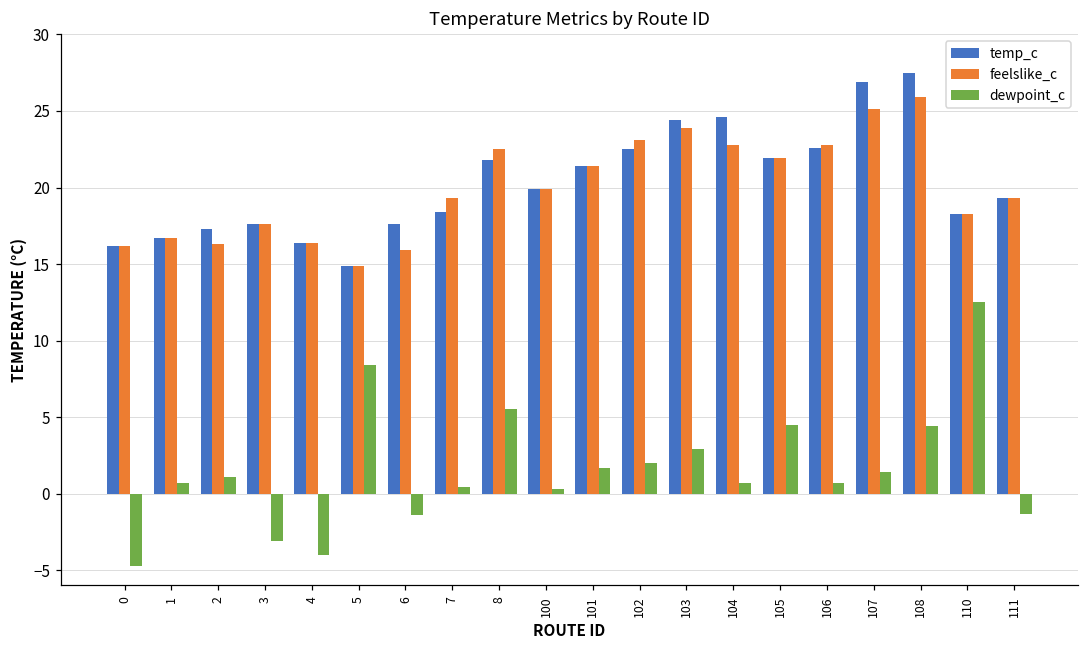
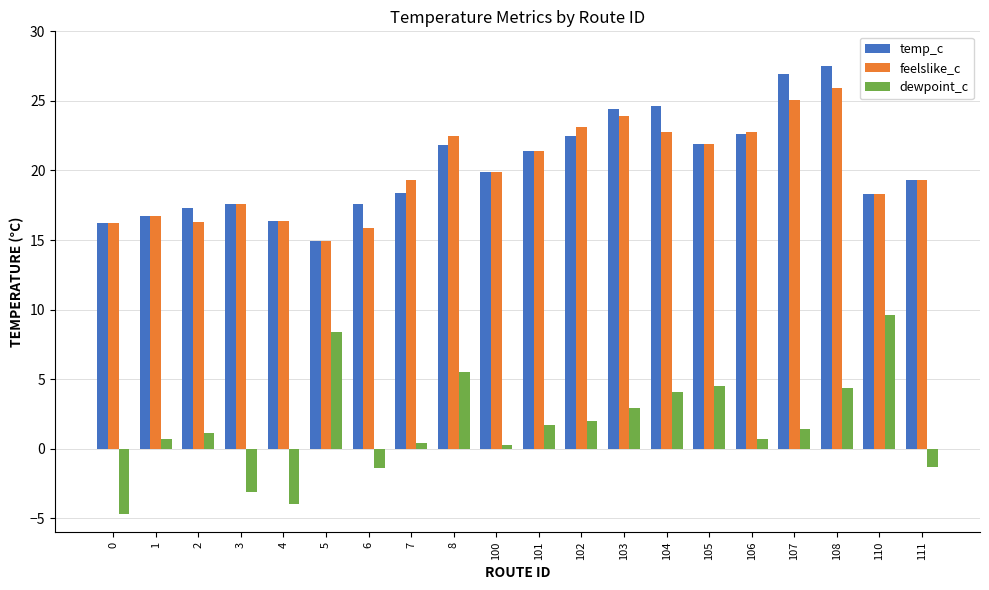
dewpoint_c, 104: 0.7 -> 4.1
dewpoint_c, 110: 12.5 -> 9.6
